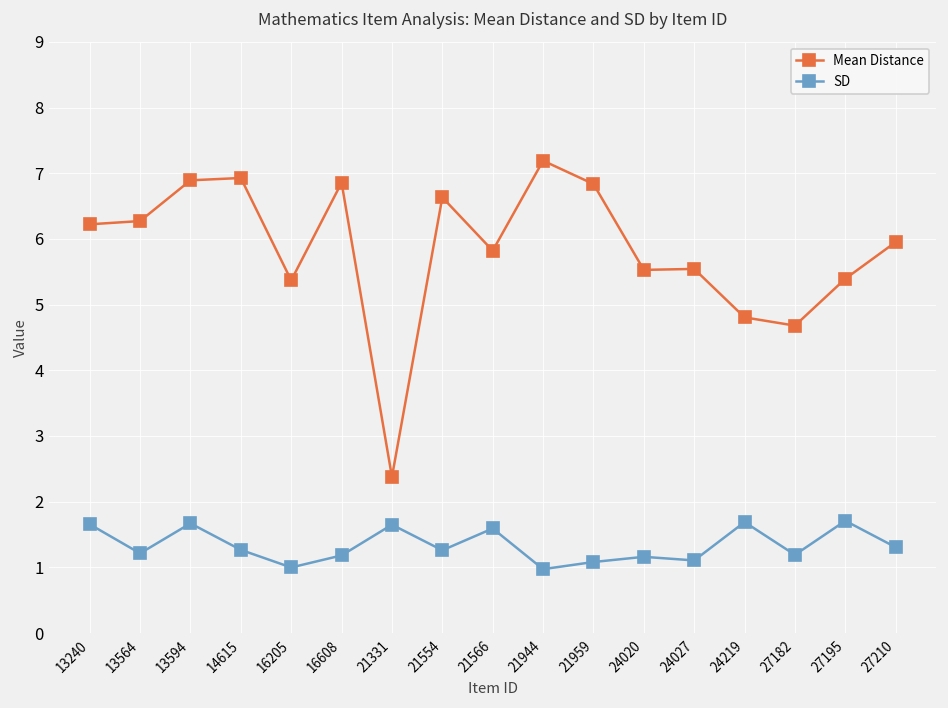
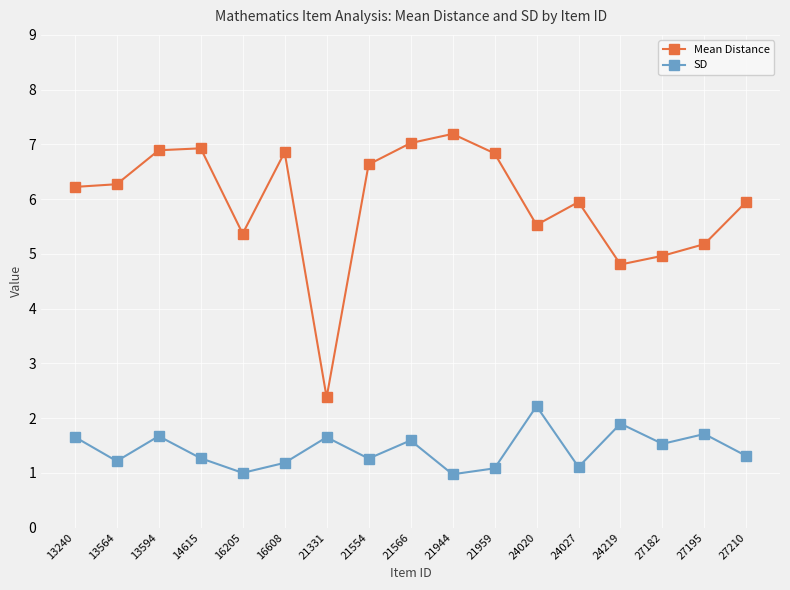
Mean Distance, 21566: 5.8 -> 7.0
SD, 24020: 1.2 -> 2.2
Mean Distance, 24027: 5.5 -> 5.9
SD, 24219: 1.7 -> 1.9
Mean Distance, 27182: 4.7 -> 5.0
SD, 27182: 1.2 -> 1.5
Mean Distance, 27195: 5.4 -> 5.2
